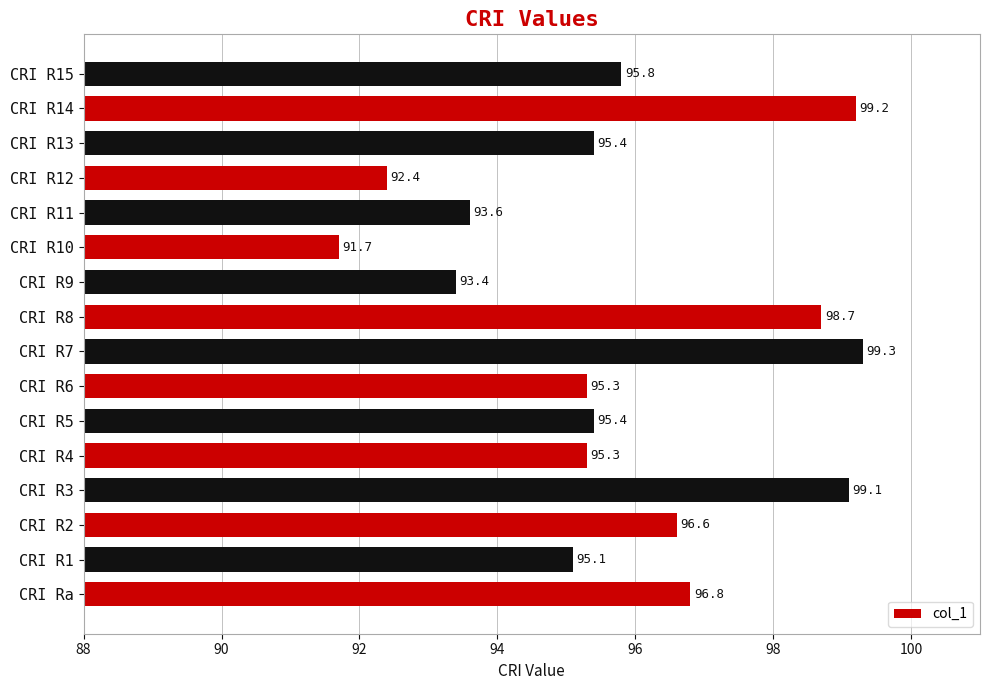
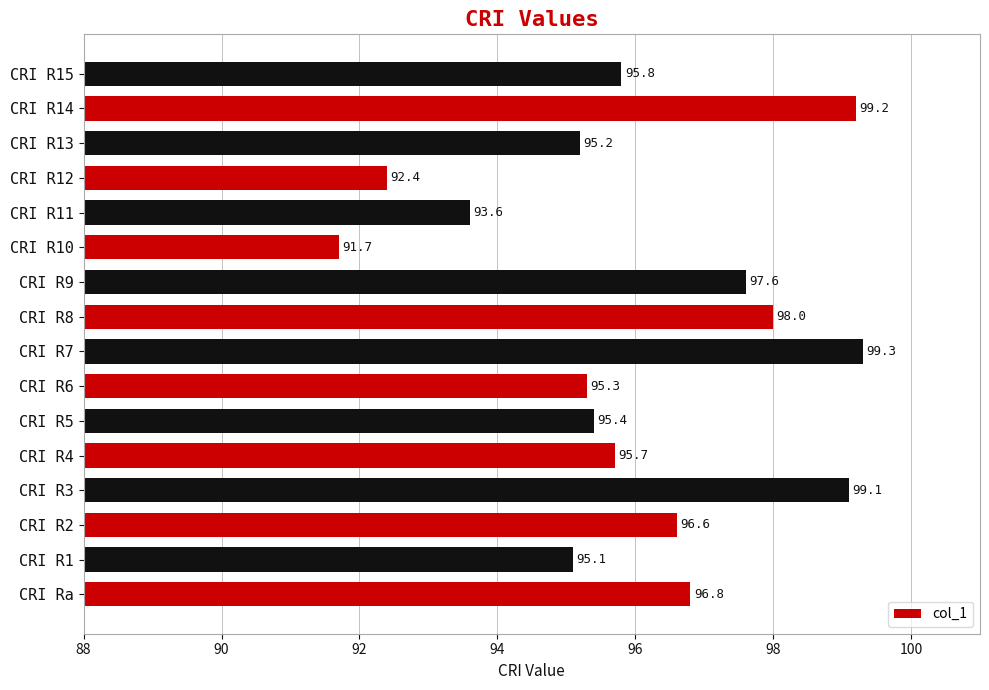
CRI R13: 95.4 -> 95.2
CRI R9: 93.4 -> 97.6
CRI R8: 98.7 -> 98.0
CRI R4: 95.3 -> 95.7
